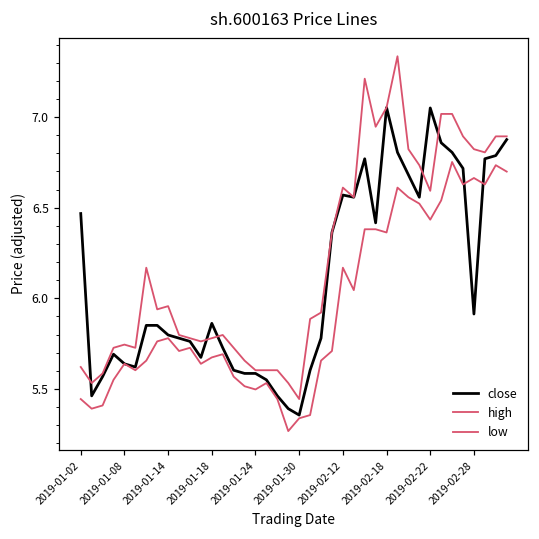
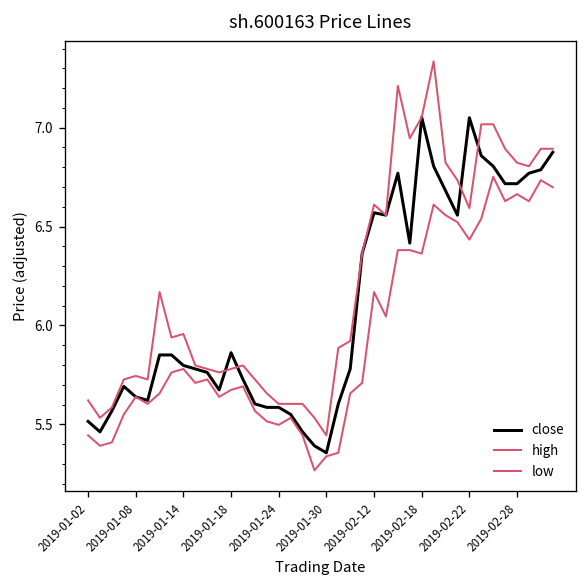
close, 2019-01-02: 6.47 -> 5.51
close, 2019-02-28: 5.91 -> 6.72
